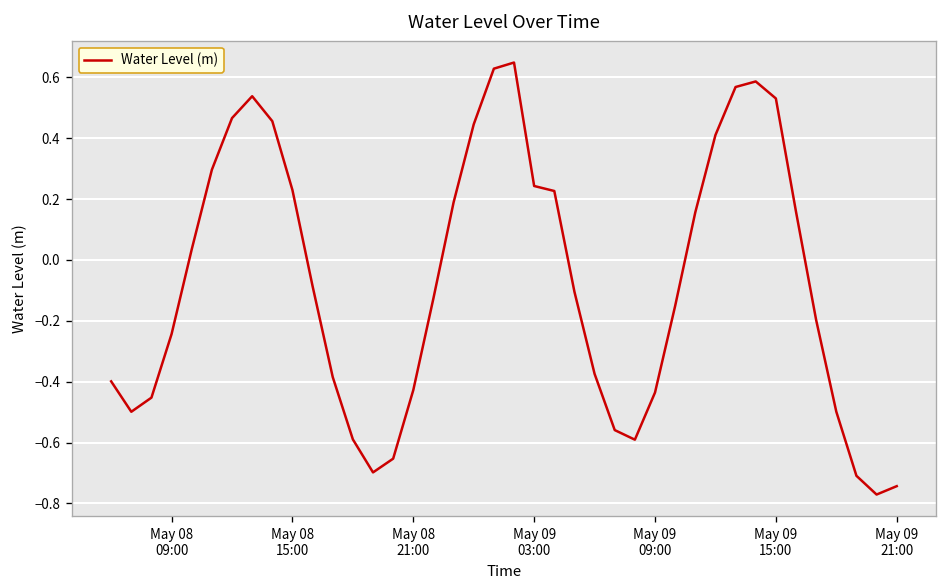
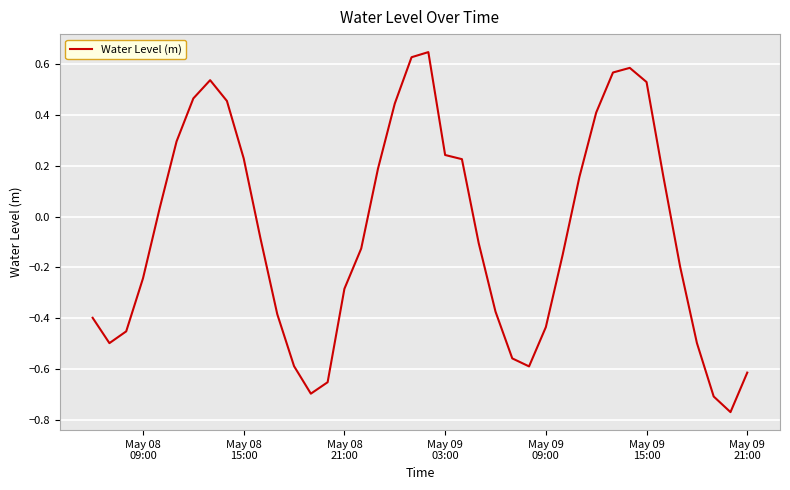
May 08 21:00: -0.43 -> -0.28
May 09 21:00: -0.74 -> -0.62
